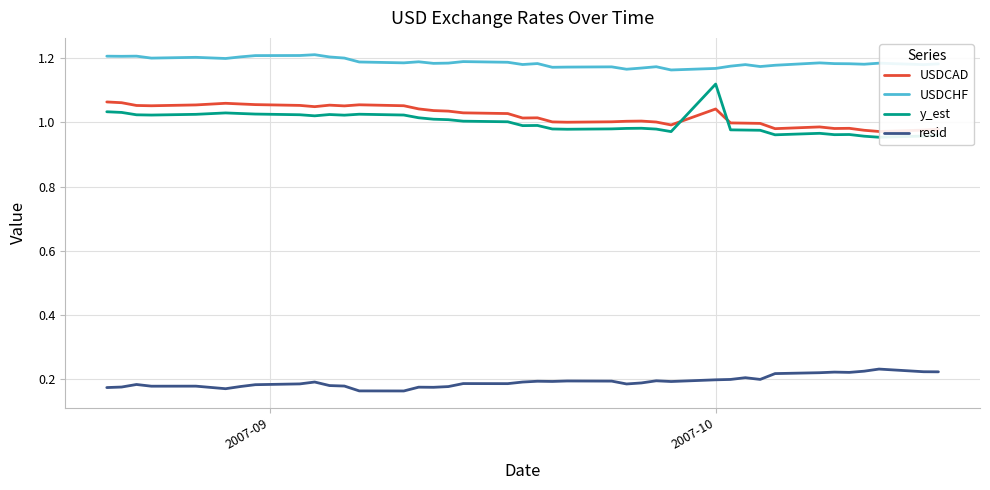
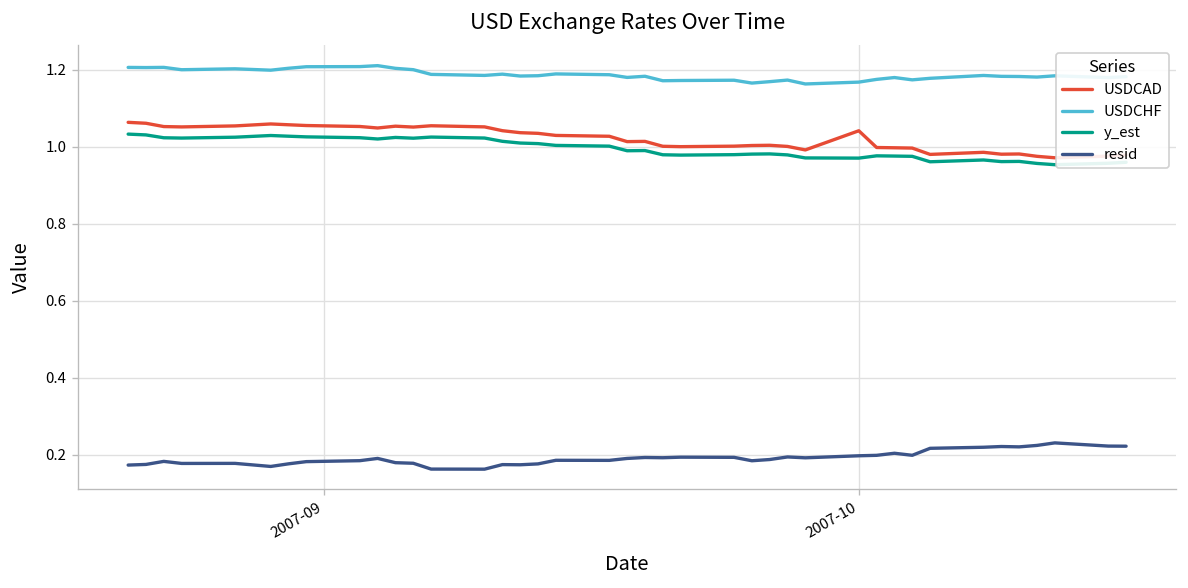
y_est, 2007-10: 1.12 -> 0.97
